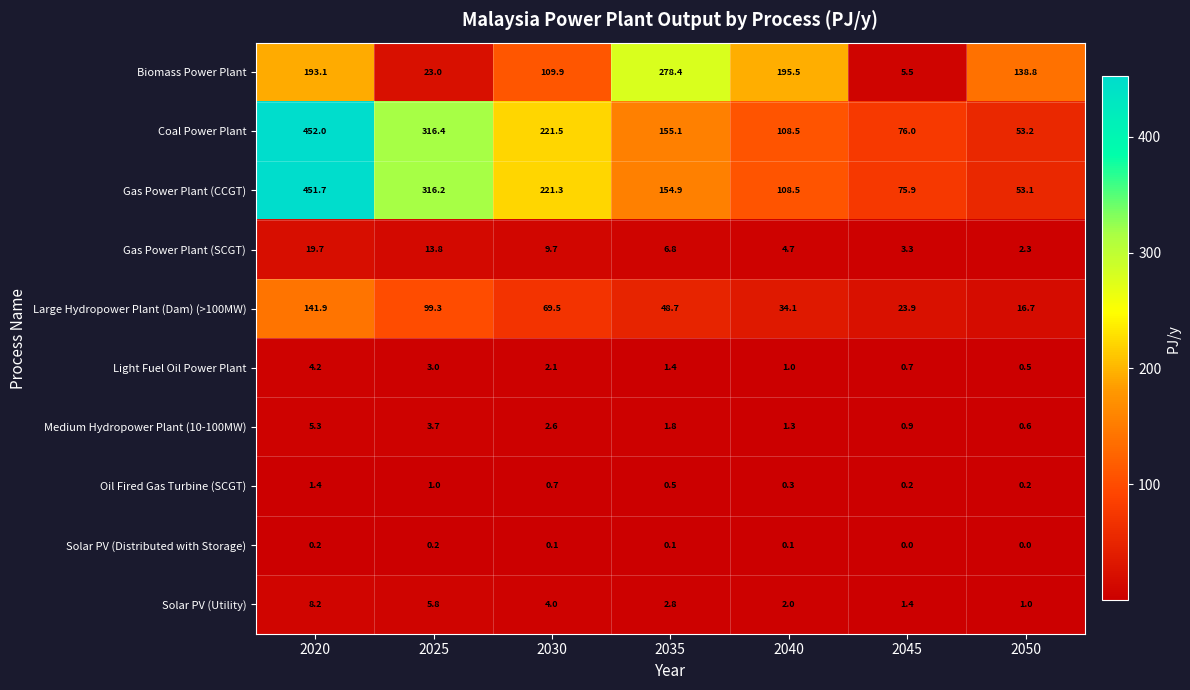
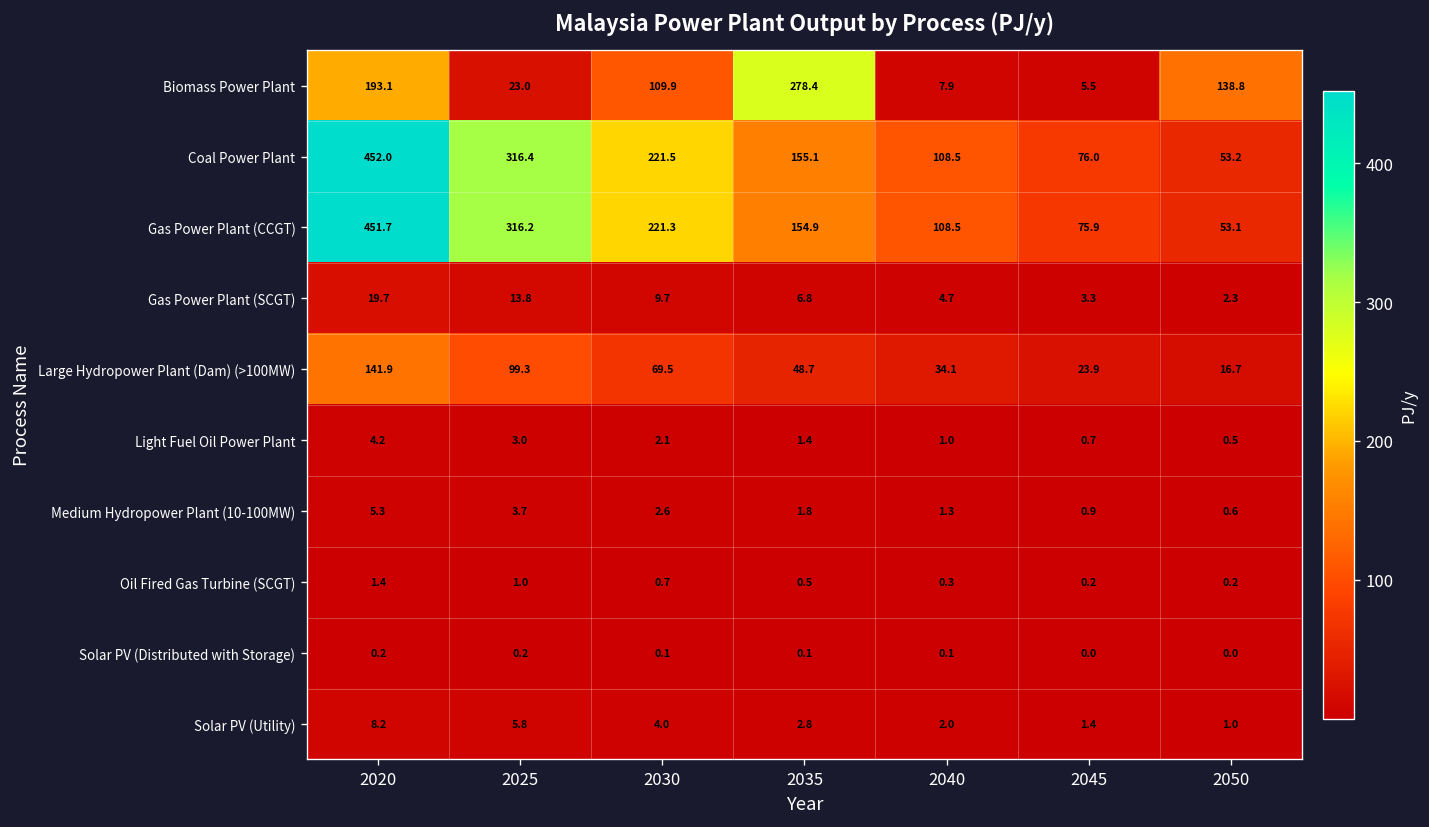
Biomass Power Plant, 2040: 195.5 -> 7.9
